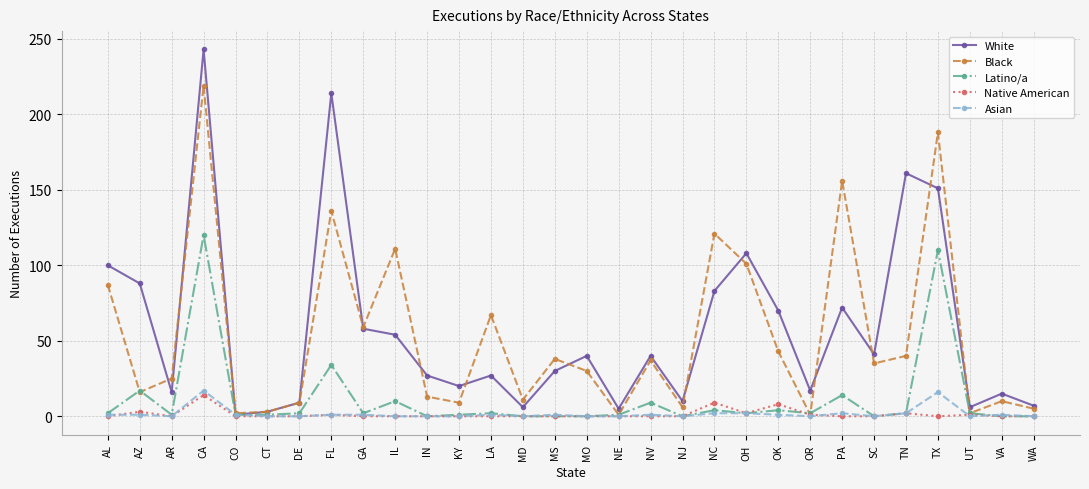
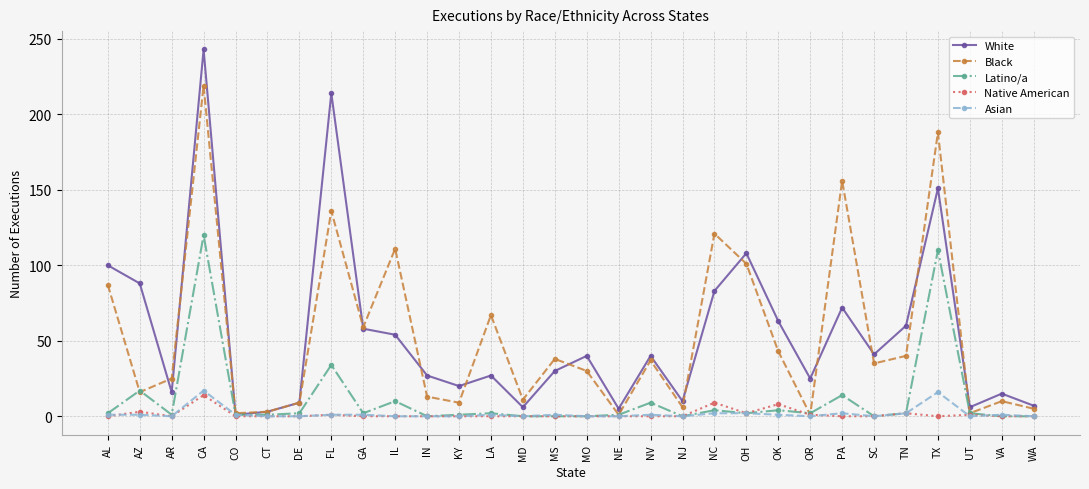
White, OK: 70 -> 63
White, OR: 17 -> 25
White, TN: 161 -> 60
